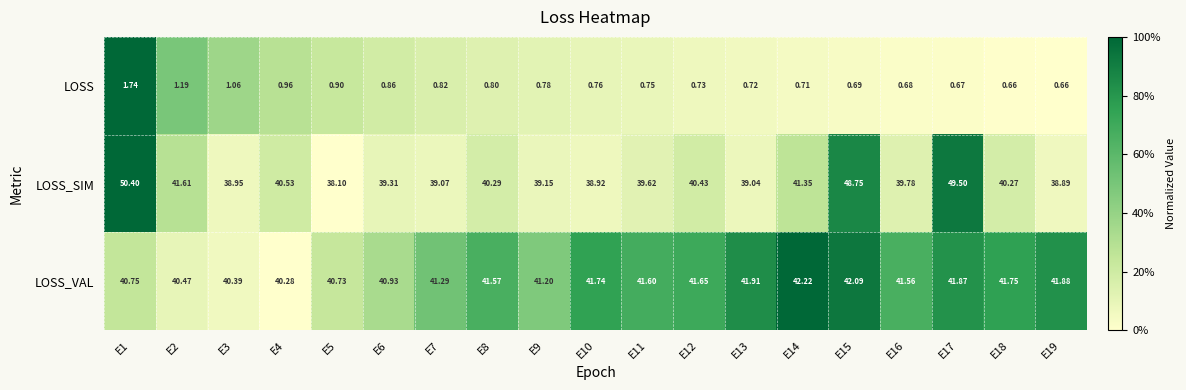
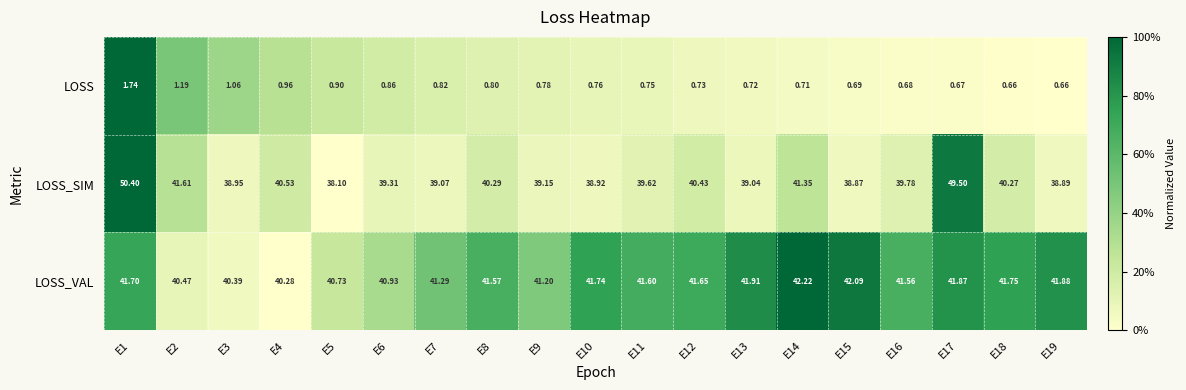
LOSS_SIM, E15: 48.75 -> 38.87
LOSS_VAL, E1: 40.75 -> 41.70
